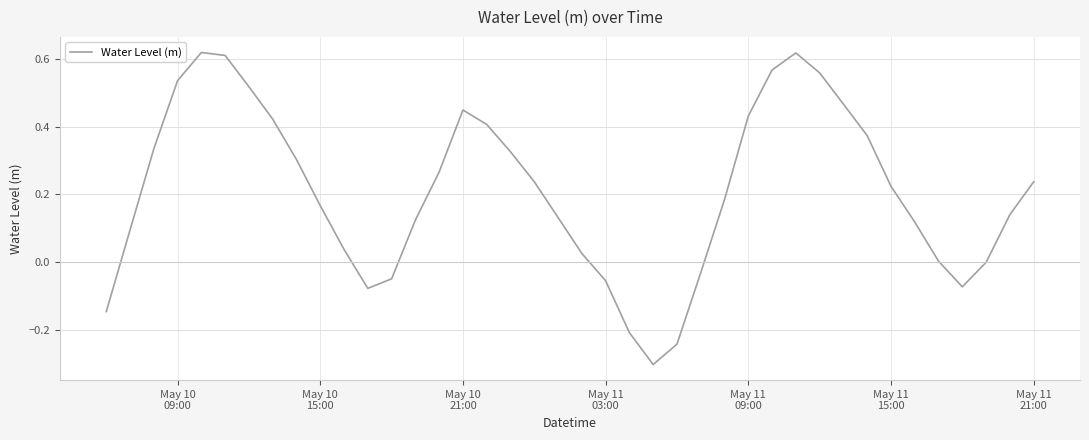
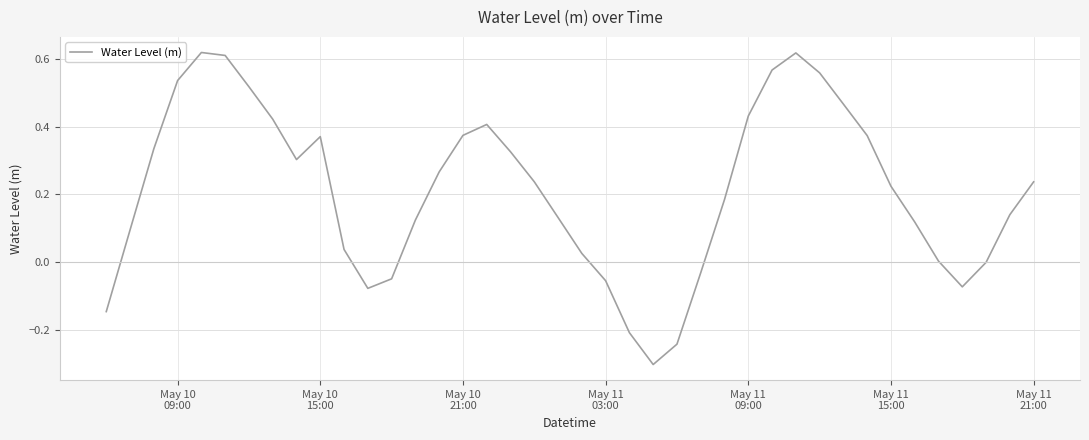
May 10 15:00: 0.17 -> 0.37
May 10 21:00: 0.45 -> 0.37
